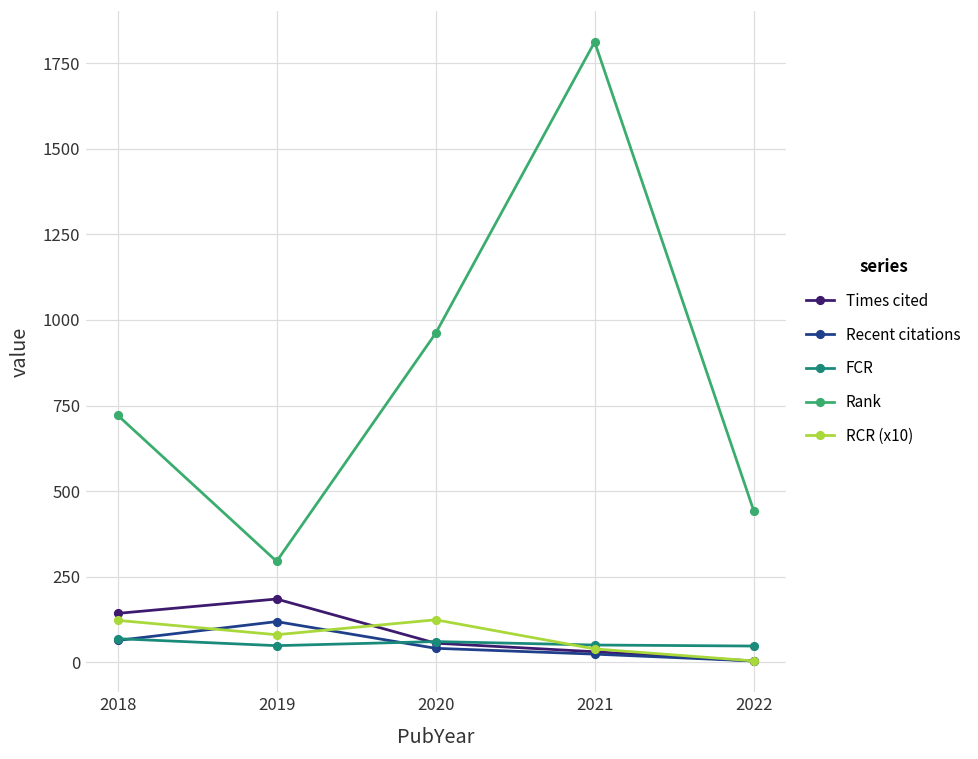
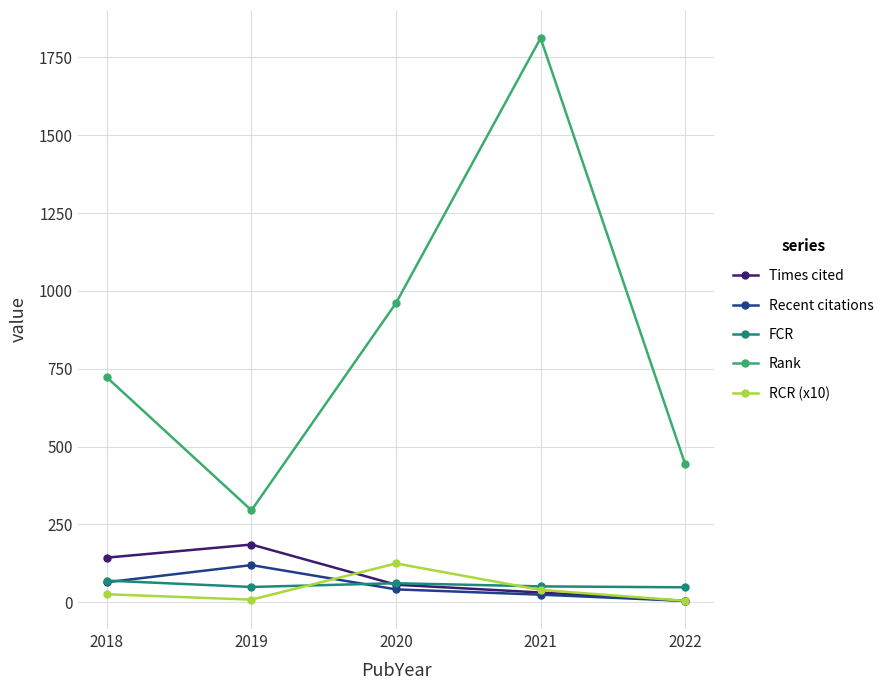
RCR (x10), 2018: 120 -> 30
RCR (x10), 2019: 80 -> 10
